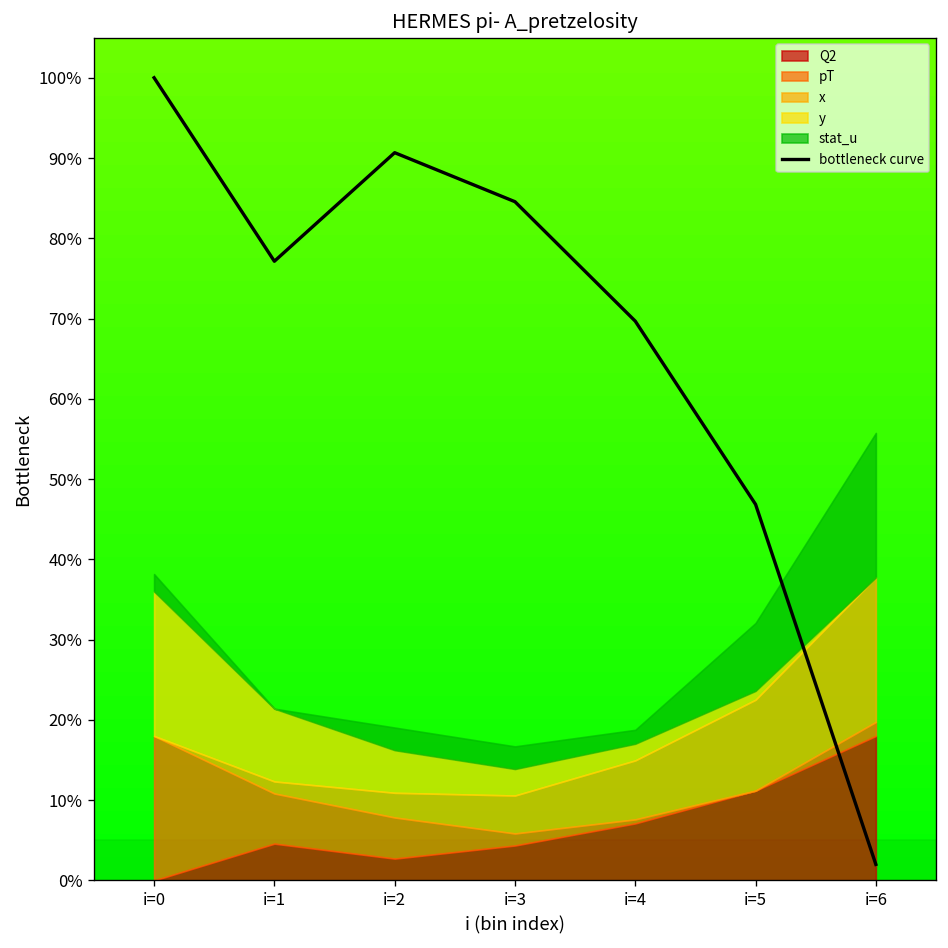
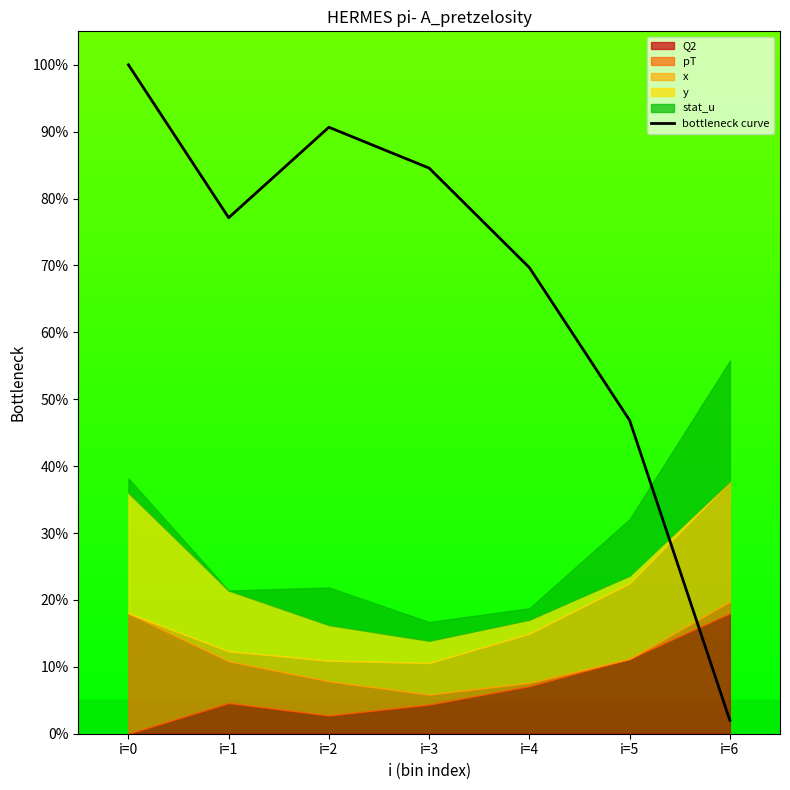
stat_u, i=2: 3% -> 6%
